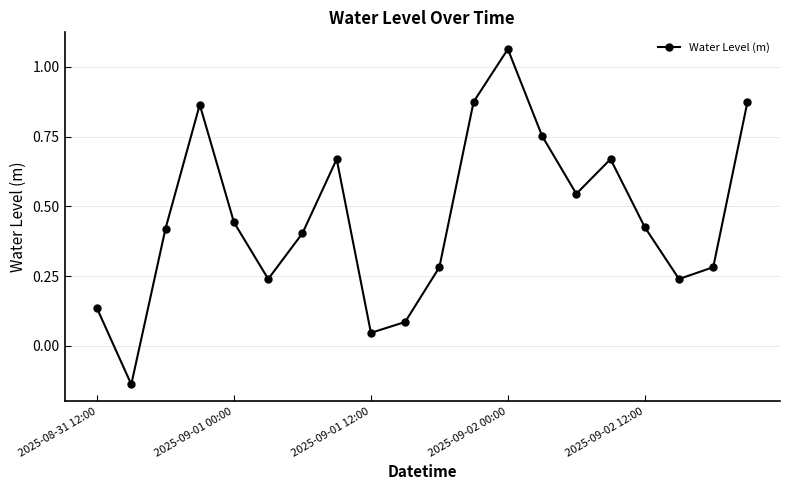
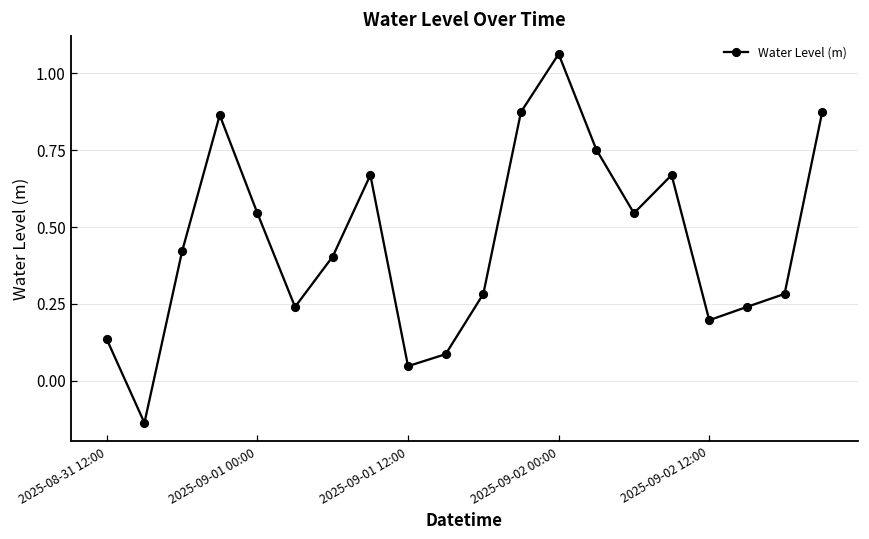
2025-09-01 00:00: 0.44 -> 0.54
2025-09-02 12:00: 0.43 -> 0.20
